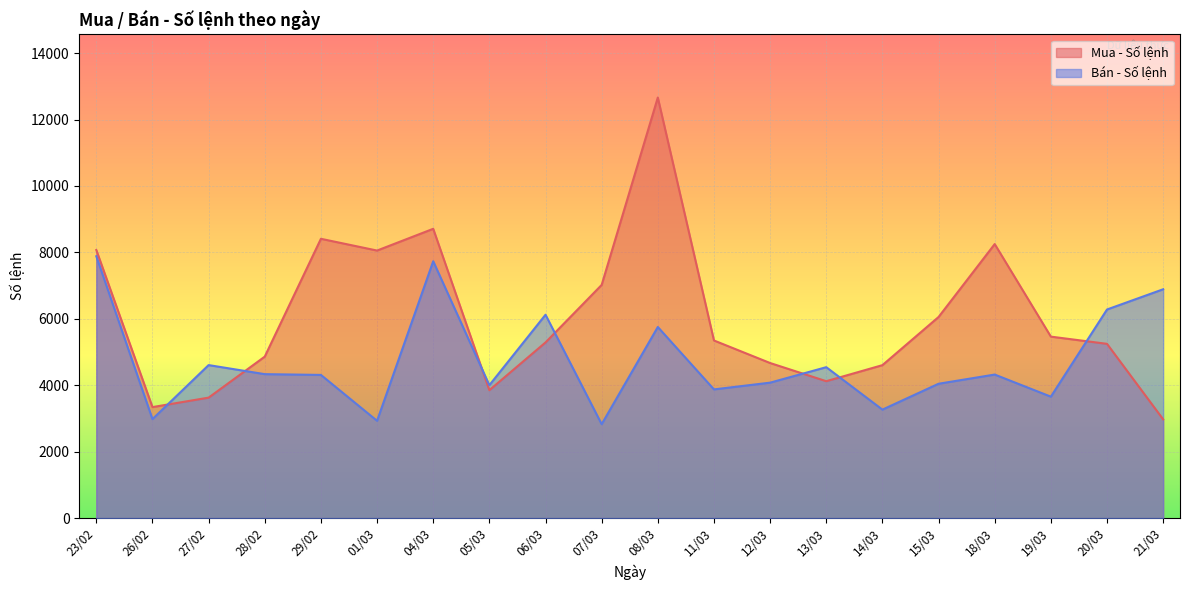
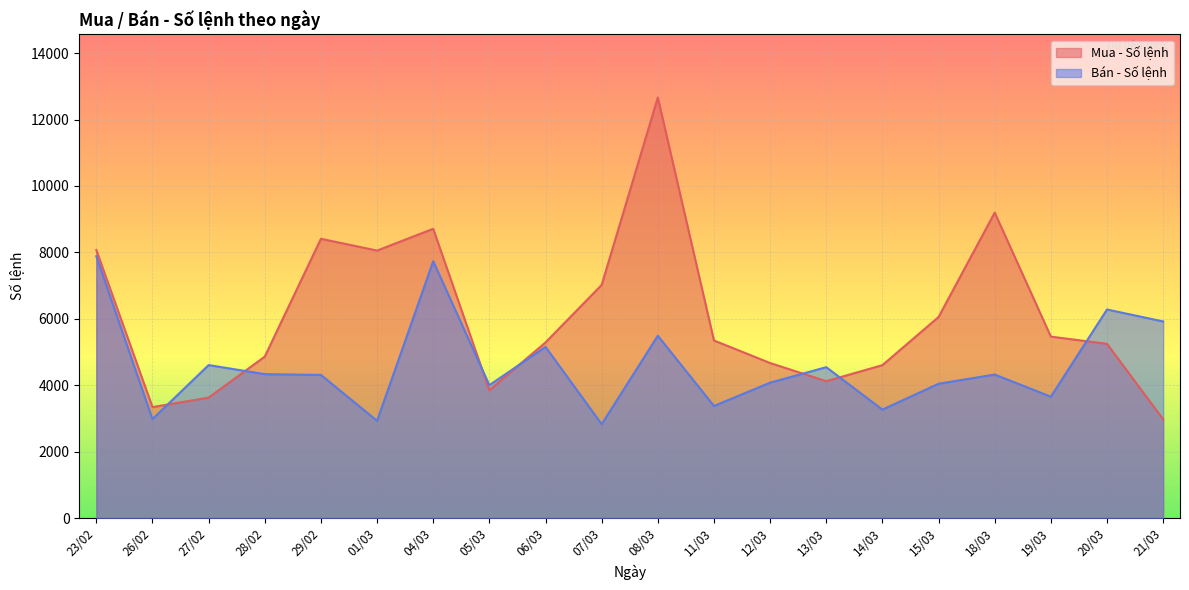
Bán - Số lệnh, 06/03: 6100 -> 5200
Bán - Số lệnh, 08/03: 5800 -> 5500
Bán - Số lệnh, 11/03: 3900 -> 3400
Mua - Số lệnh, 18/03: 8300 -> 9200
Bán - Số lệnh, 21/03: 6900 -> 5900
